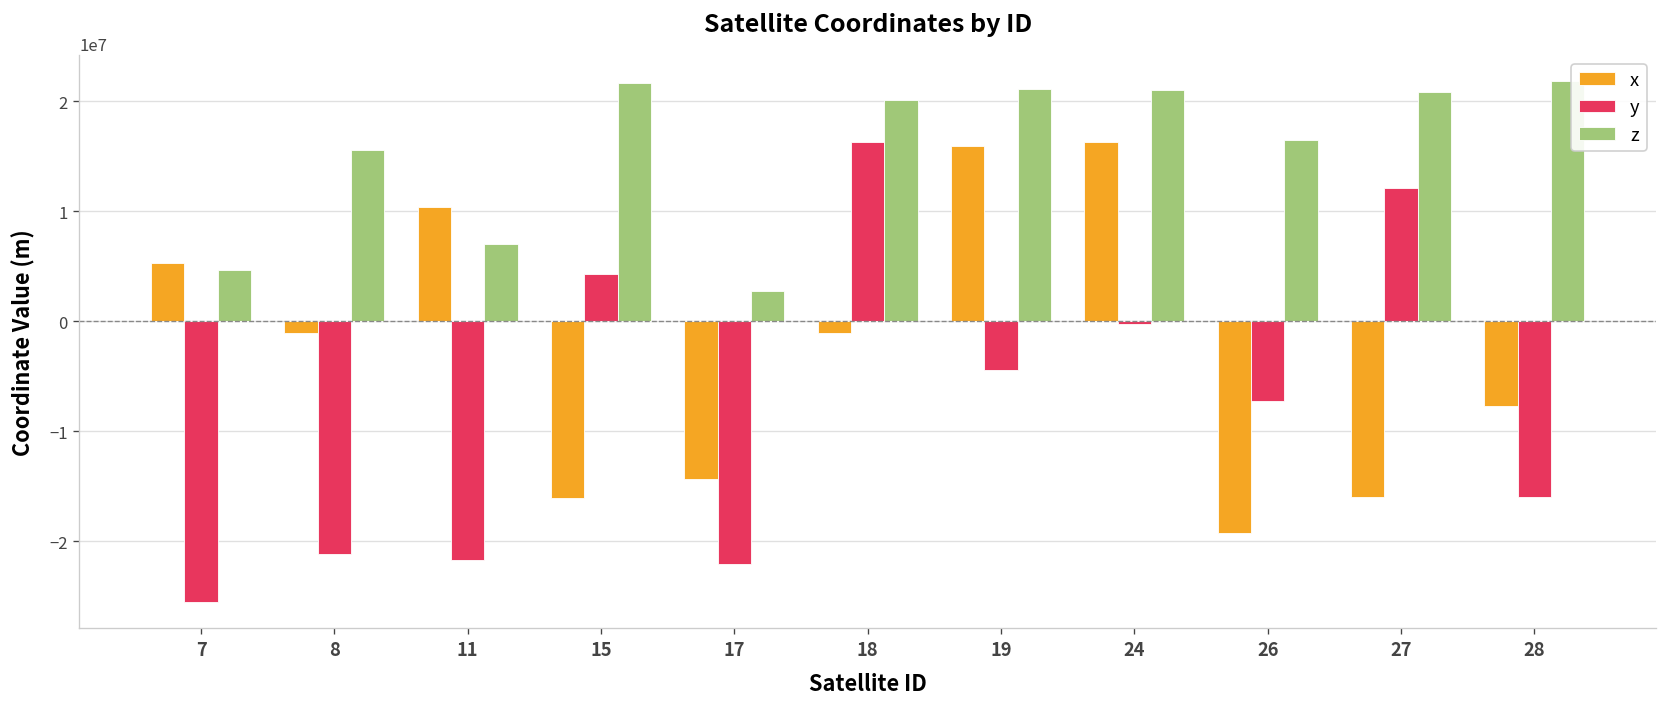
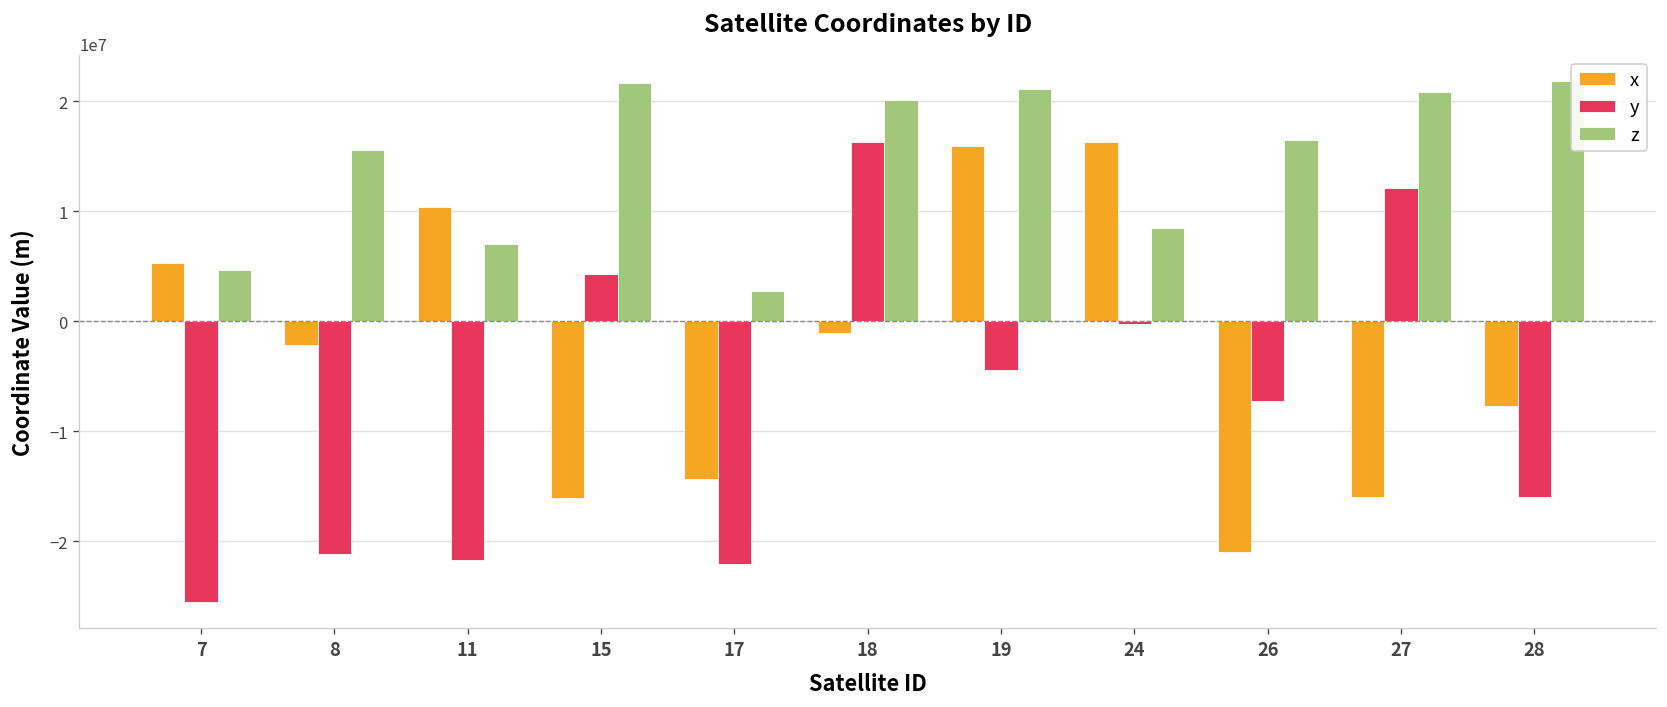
x, 8: -1000000 -> -2000000
z, 24: 21000000 -> 8000000
x, 26: -19000000 -> -21000000
